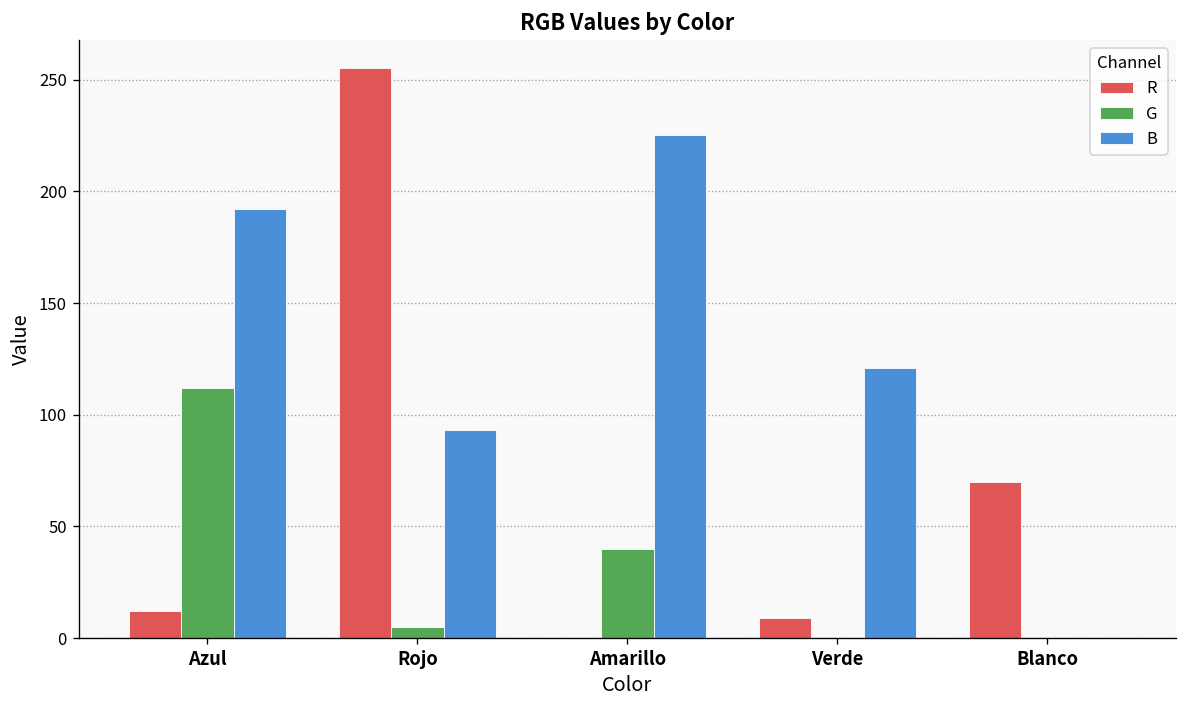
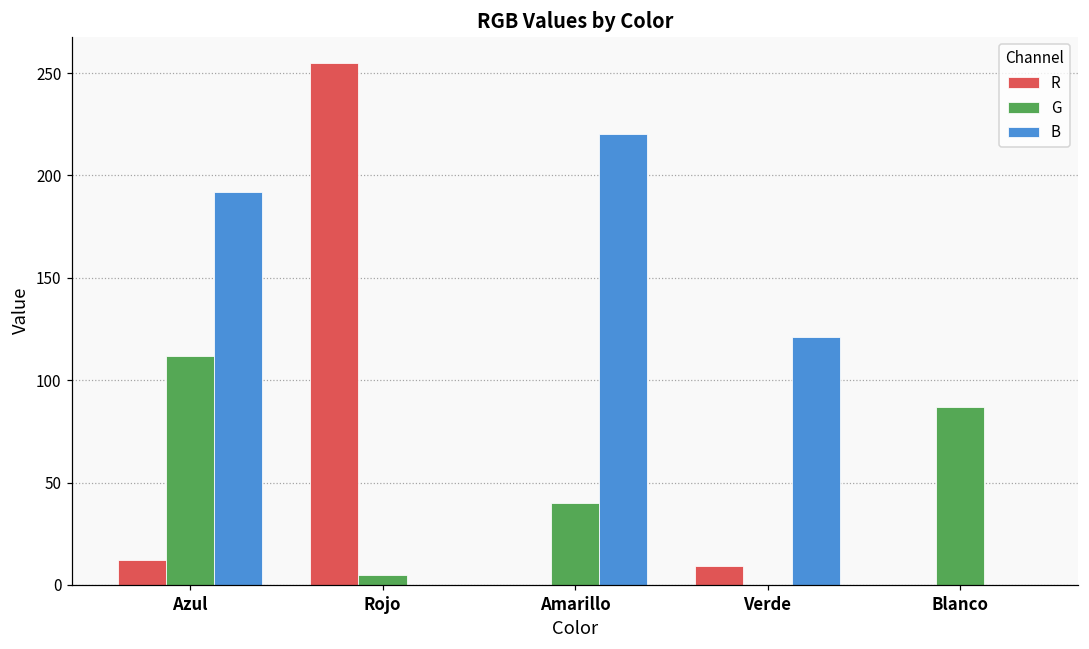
B, Rojo: 93 -> 0
B, Amarillo: 225 -> 220
R, Blanco: 70 -> 0
G, Blanco: 0 -> 87
